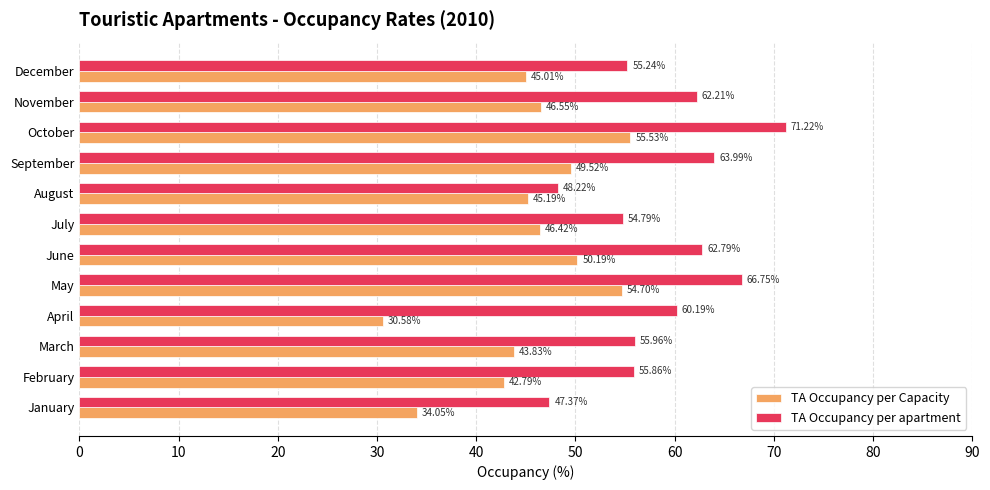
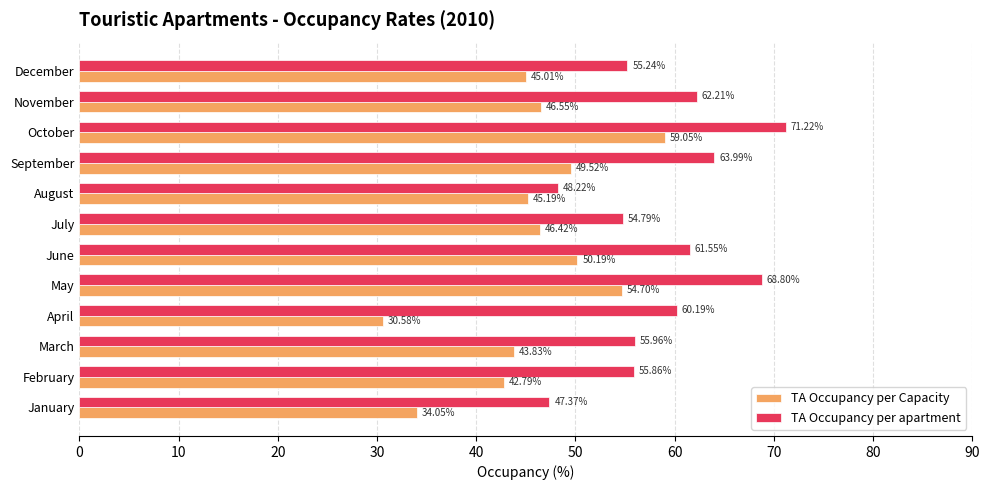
TA Occupancy per Capacity, October: 55.53% -> 59.05%
TA Occupancy per apartment, June: 62.79% -> 61.55%
TA Occupancy per apartment, May: 66.75% -> 68.80%
